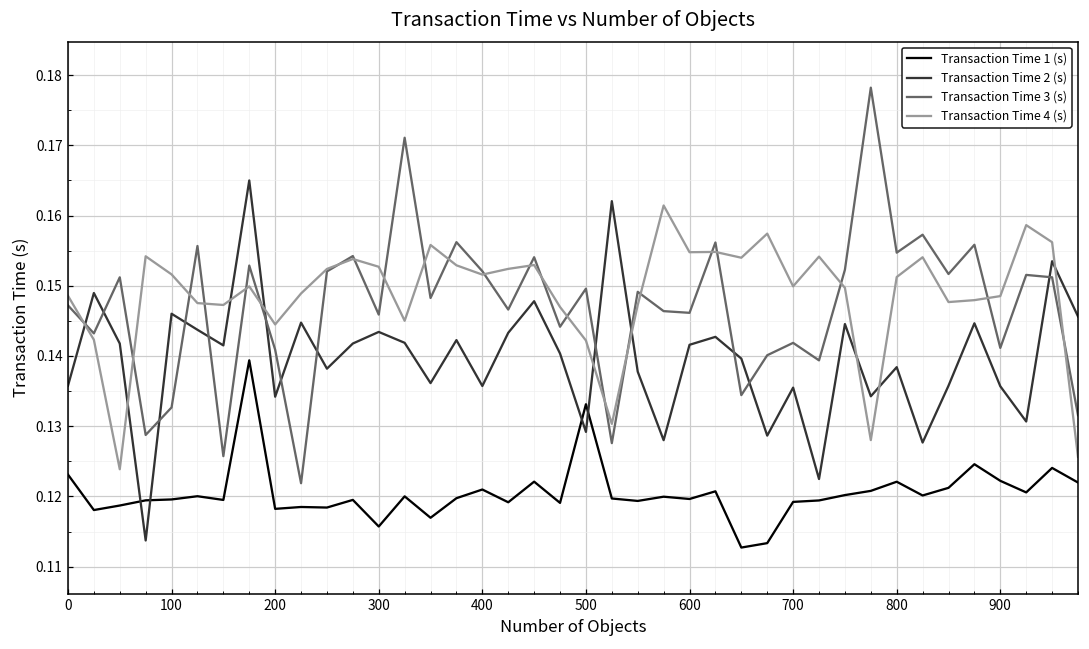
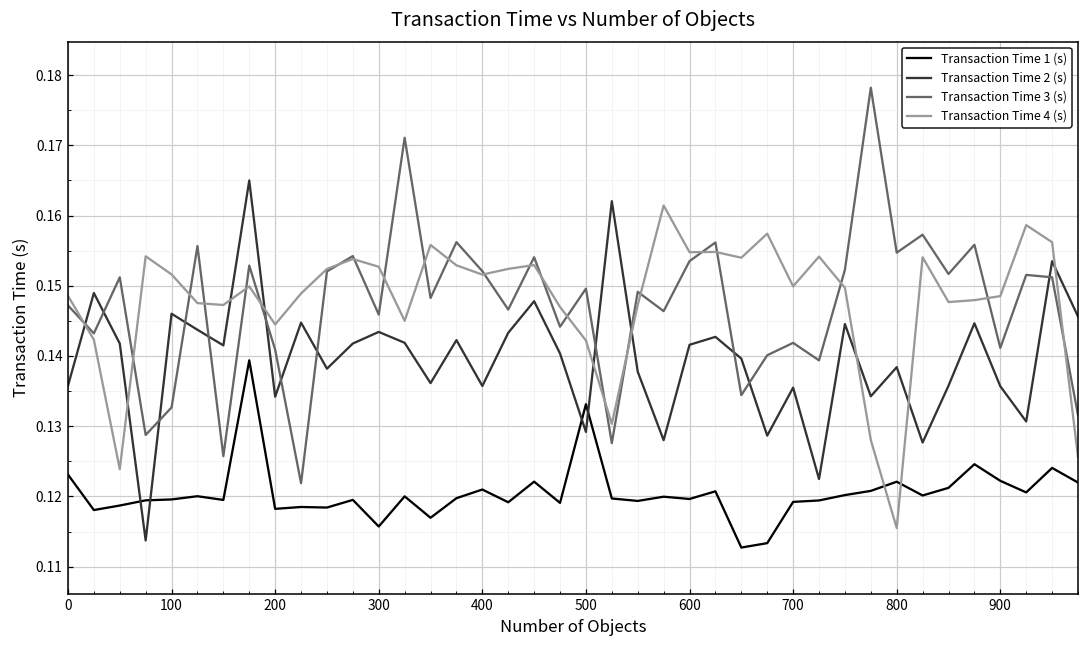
Transaction Time 3 (s), 600: 0.146 -> 0.154
Transaction Time 4 (s), 800: 0.151 -> 0.116
